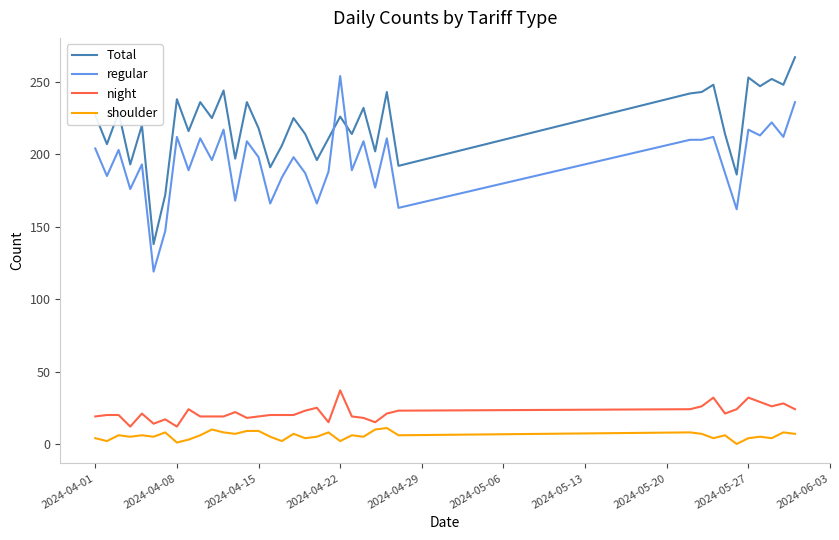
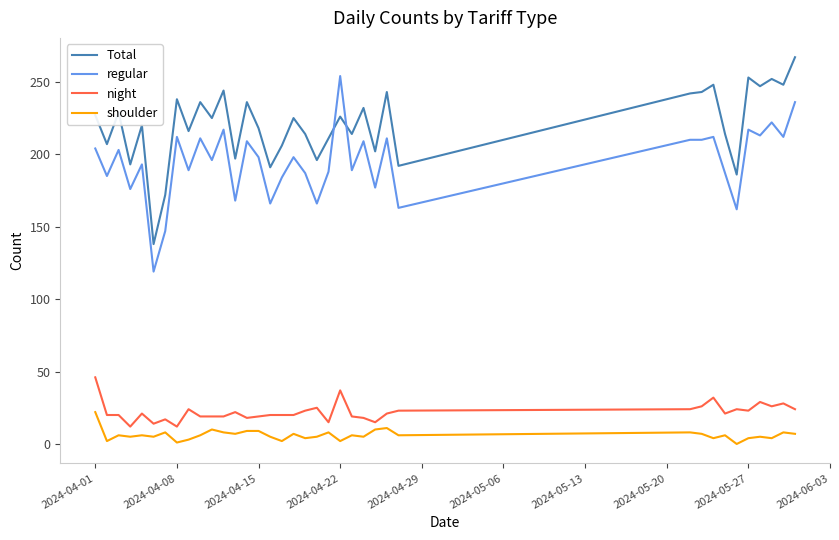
night, 2024-04-01: 19 -> 46
shoulder, 2024-04-01: 4 -> 22
night, 2024-05-27: 32 -> 23
